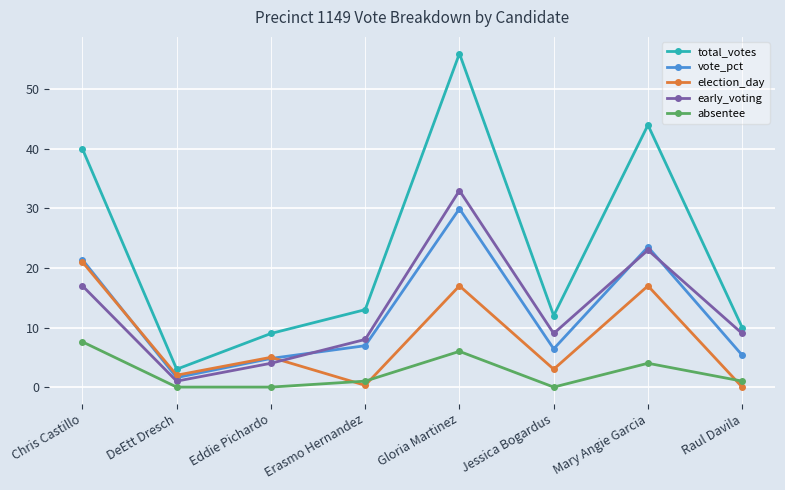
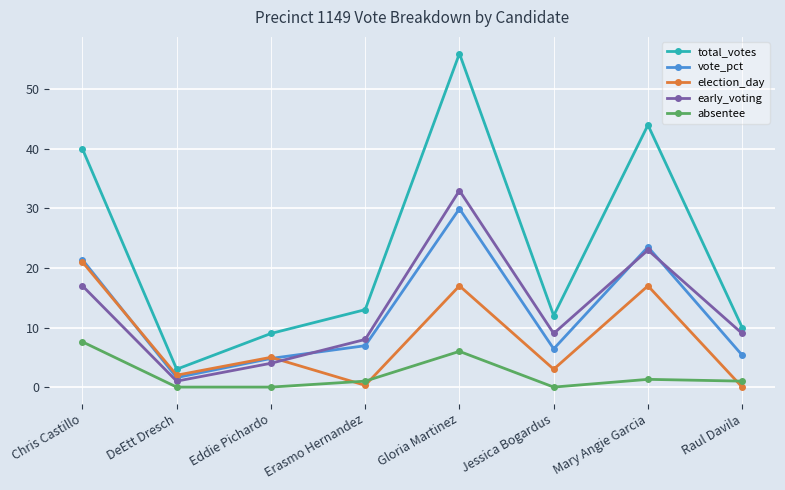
absentee, Mary Angie Garcia: 4 -> 1
